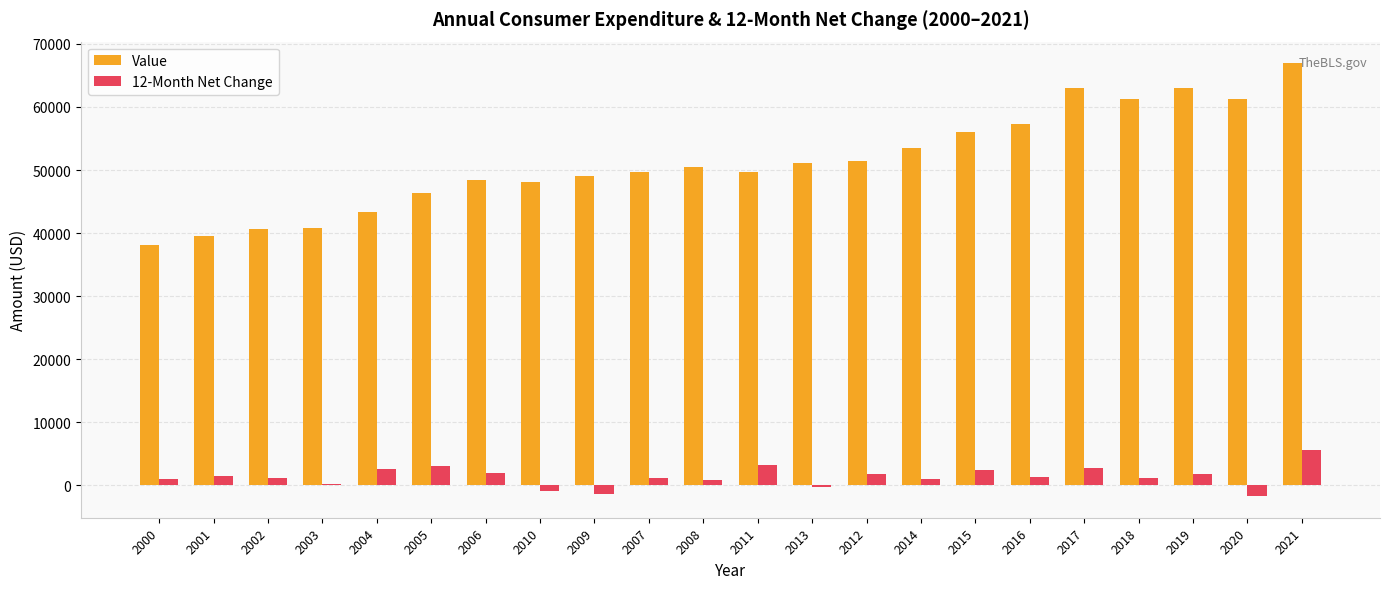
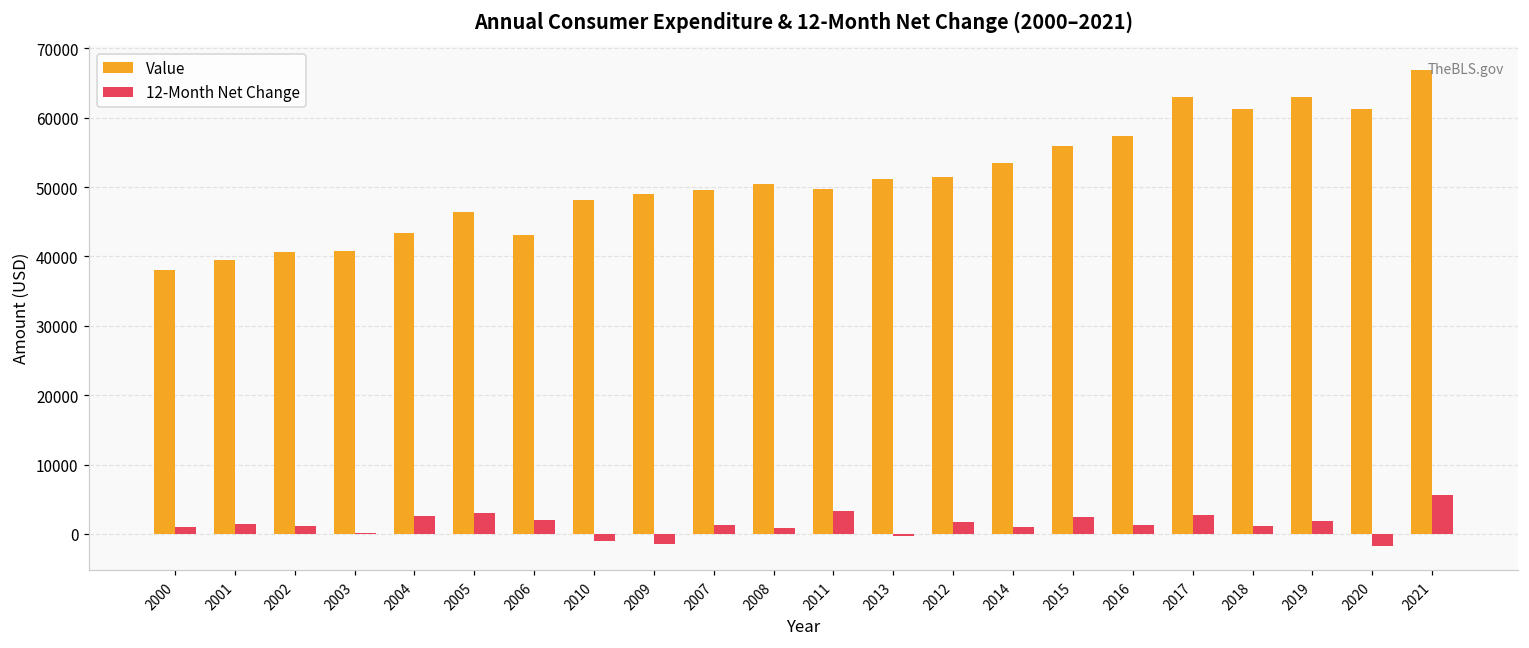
Value, 2006: 48000 -> 43000
